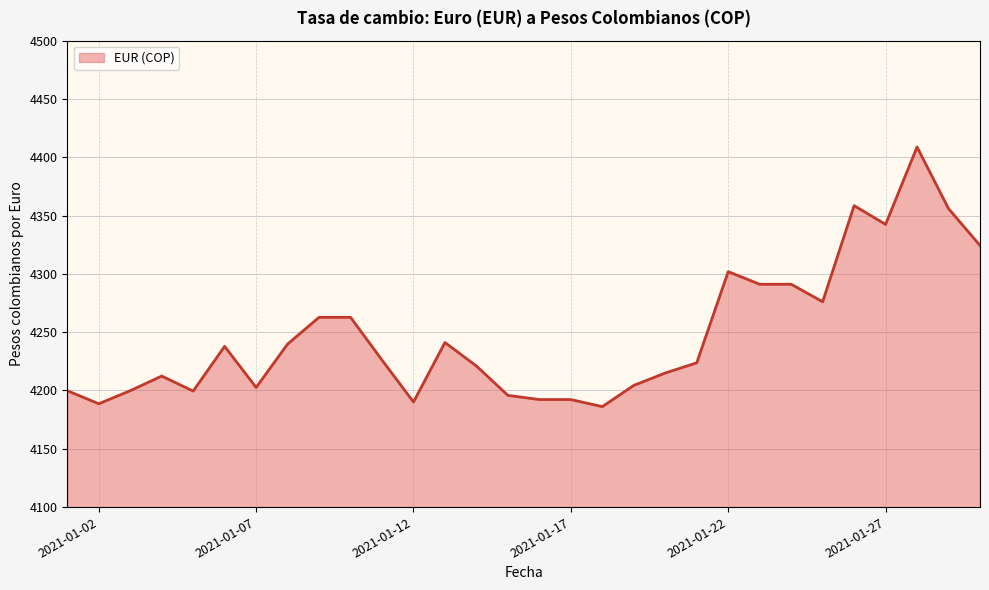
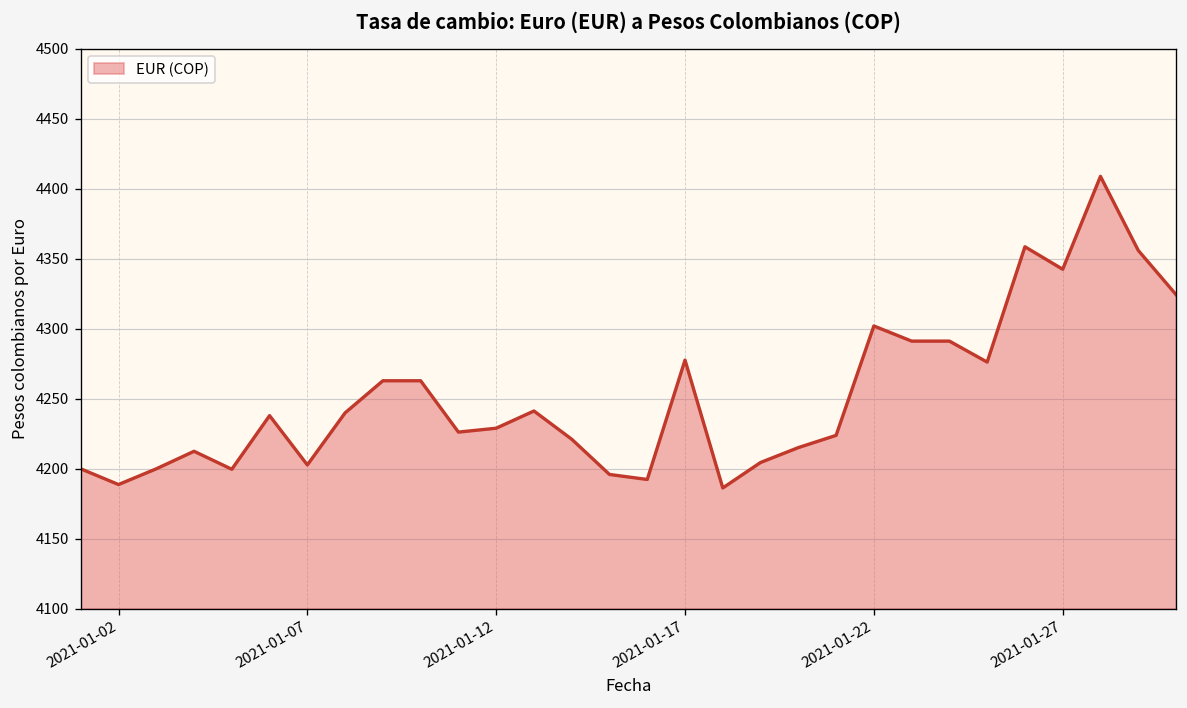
2021-01-12: 4190 -> 4229
2021-01-17: 4192 -> 4278
